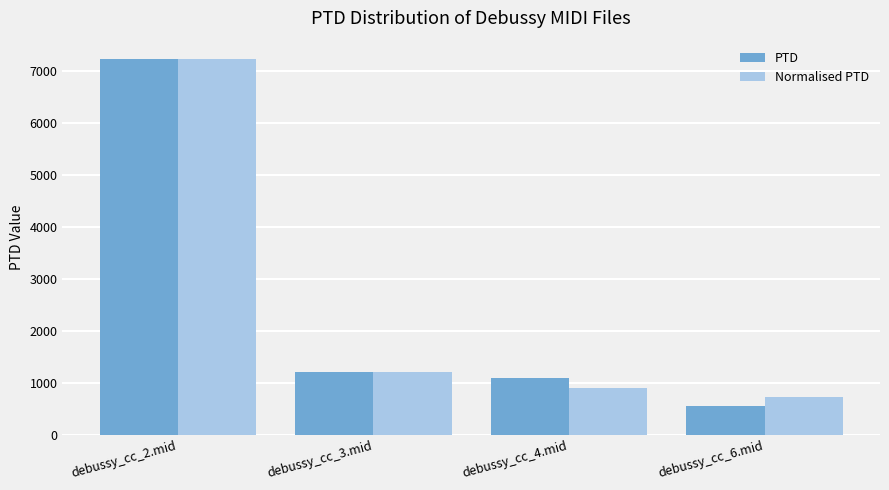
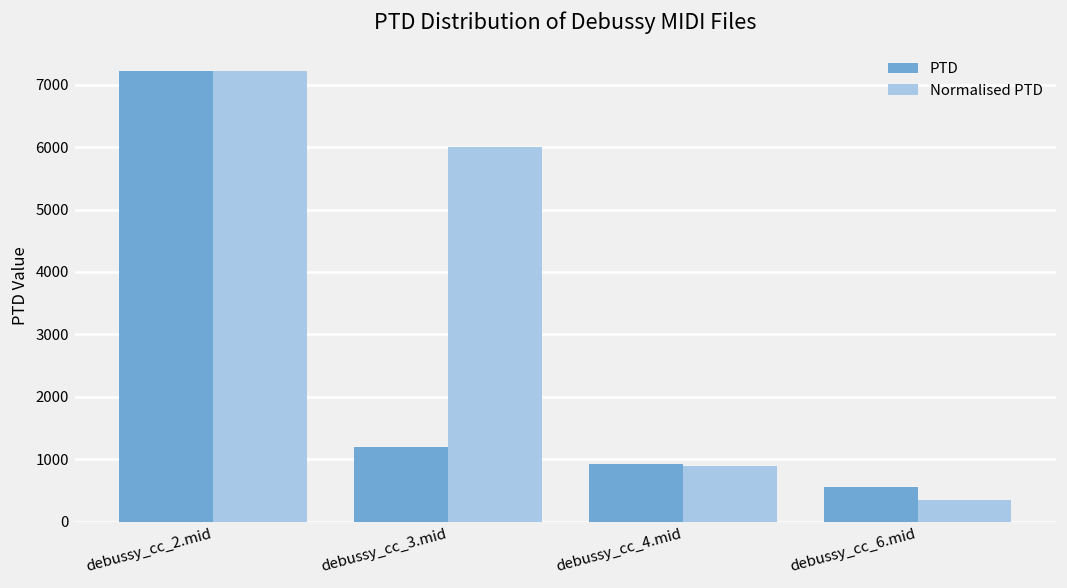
Normalised PTD, debussy_cc_3.mid: 1200 -> 6000
PTD, debussy_cc_4.mid: 1100 -> 900
Normalised PTD, debussy_cc_6.mid: 700 -> 400
